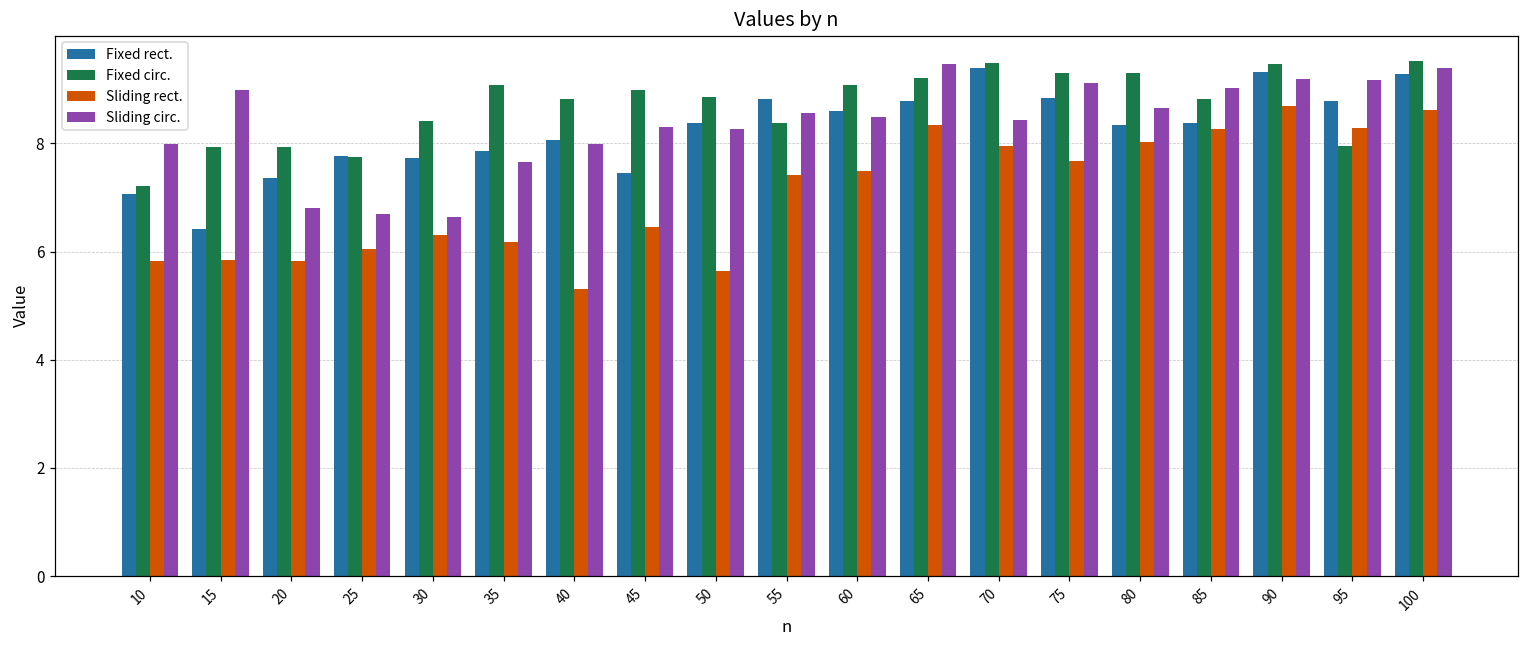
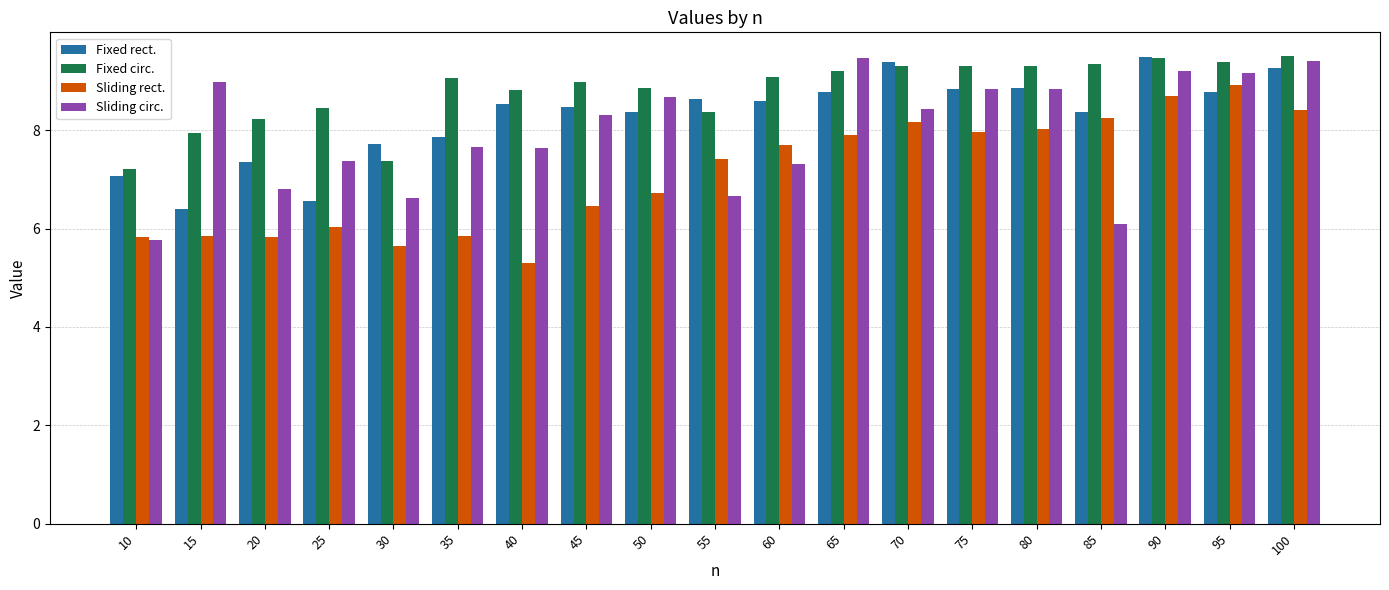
Sliding circ., 10: 8.0 -> 5.8
Fixed circ., 20: 7.9 -> 8.2
Fixed rect., 25: 7.8 -> 6.6
Fixed circ., 25: 7.7 -> 8.5
Sliding circ., 25: 6.7 -> 7.4
Fixed circ., 30: 8.4 -> 7.4
Sliding rect., 30: 6.3 -> 5.6
Sliding rect., 35: 6.2 -> 5.8
Fixed rect., 40: 8.1 -> 8.5
Sliding circ., 40: 8.0 -> 7.6
Fixed rect., 45: 7.4 -> 8.5
Sliding rect., 50: 5.6 -> 6.7
Sliding circ., 50: 8.3 -> 8.7
Fixed rect., 55: 8.8 -> 8.6
Sliding circ., 55: 8.6 -> 6.7
Sliding rect., 60: 7.5 -> 7.7
Sliding circ., 60: 8.5 -> 7.3
Sliding rect., 65: 8.3 -> 7.9
Fixed circ., 70: 9.5 -> 9.3
Sliding rect., 70: 7.9 -> 8.2
Sliding rect., 75: 7.7 -> 8.0
Sliding circ., 75: 9.1 -> 8.8
Fixed rect., 80: 8.3 -> 8.9
Sliding circ., 80: 8.7 -> 8.8
Fixed circ., 85: 8.8 -> 9.4
Sliding circ., 85: 9.0 -> 6.1
Fixed rect., 90: 9.3 -> 9.5
Fixed circ., 95: 8.0 -> 9.4
Sliding rect., 95: 8.3 -> 8.9
Sliding rect., 100: 8.6 -> 8.4
